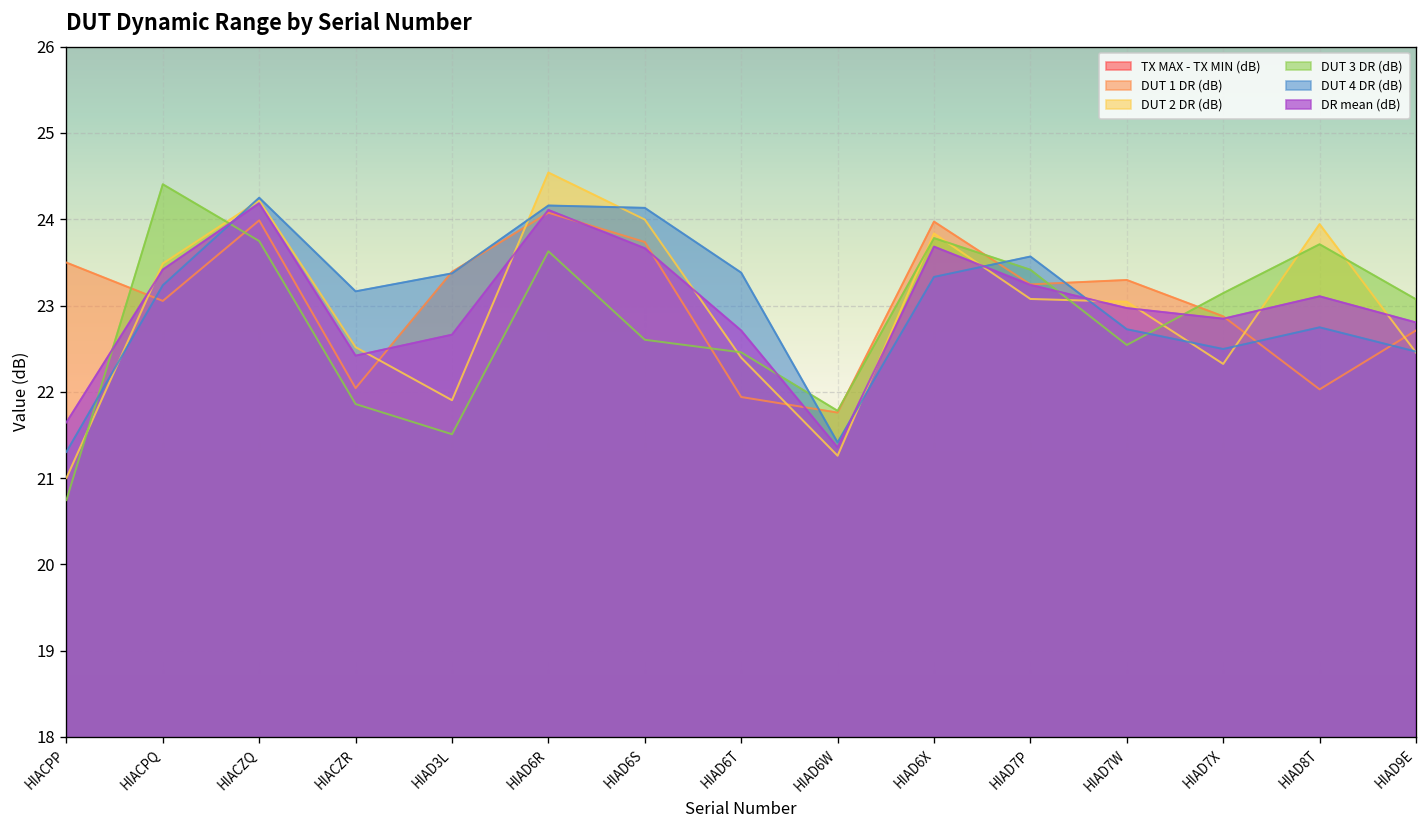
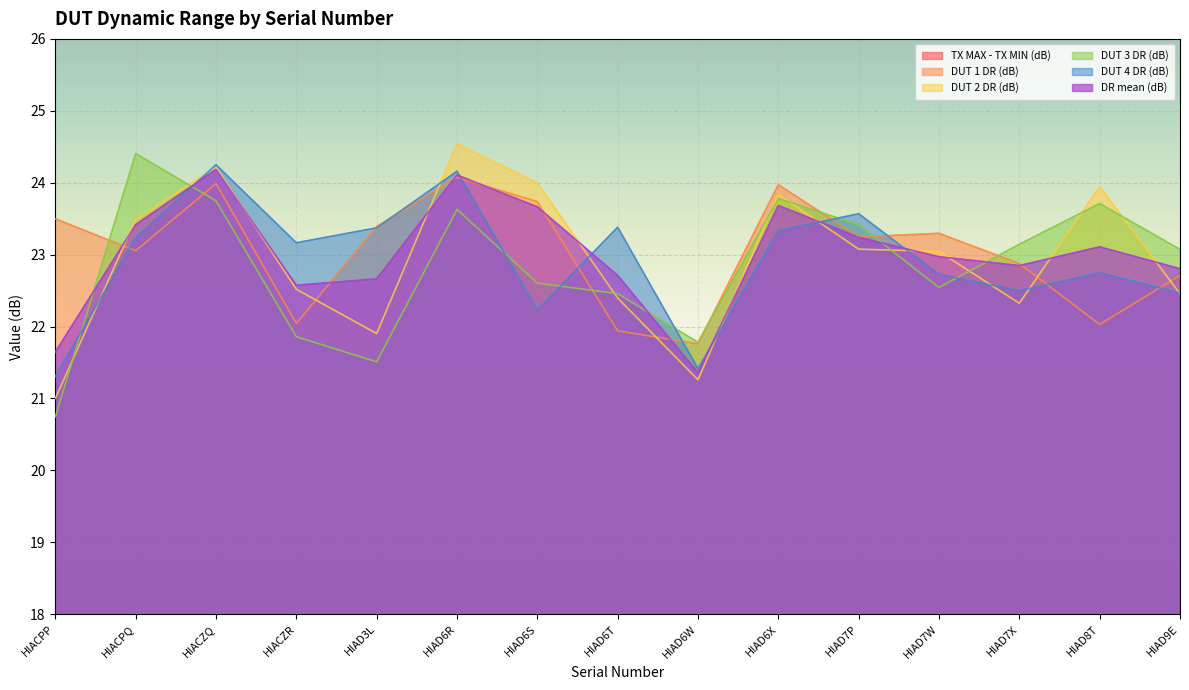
DR mean (dB), HIACZR: 22.4 -> 22.6
DUT 4 DR (dB), HIAD6S: 24.1 -> 22.2
